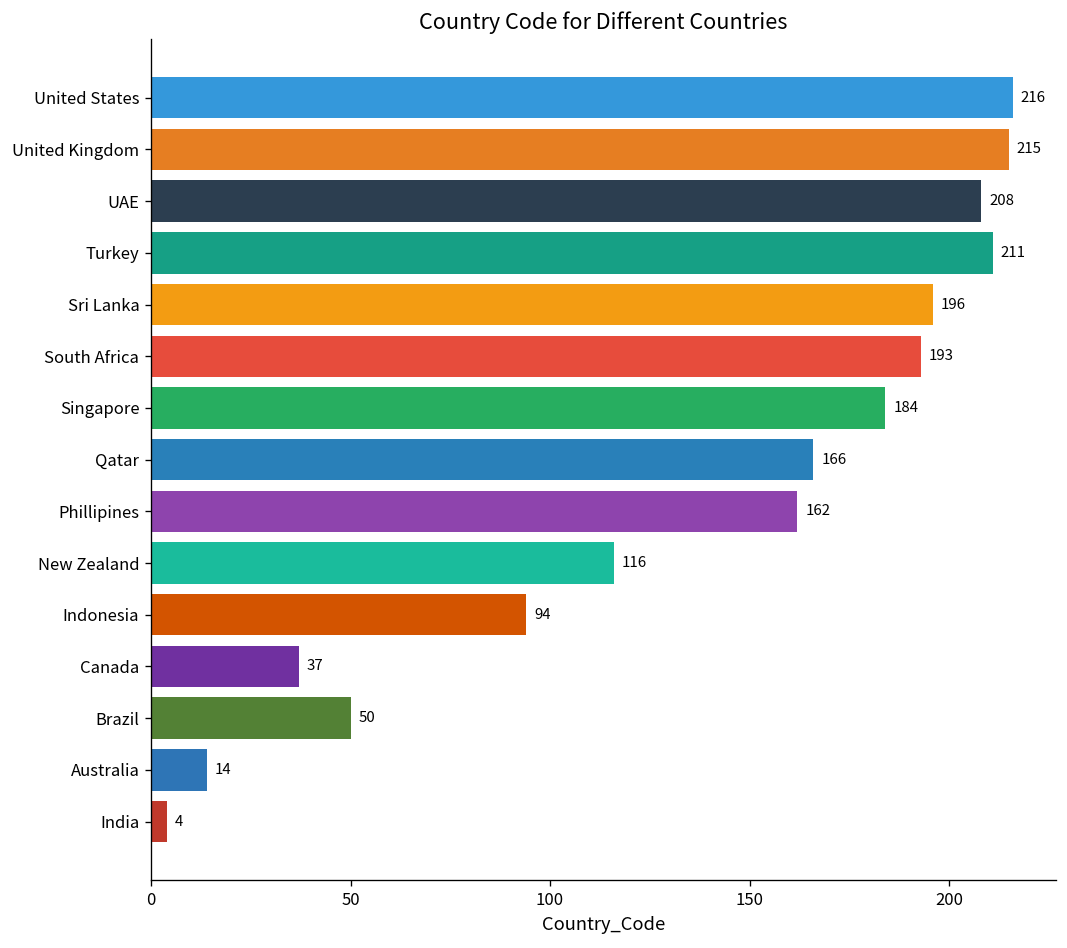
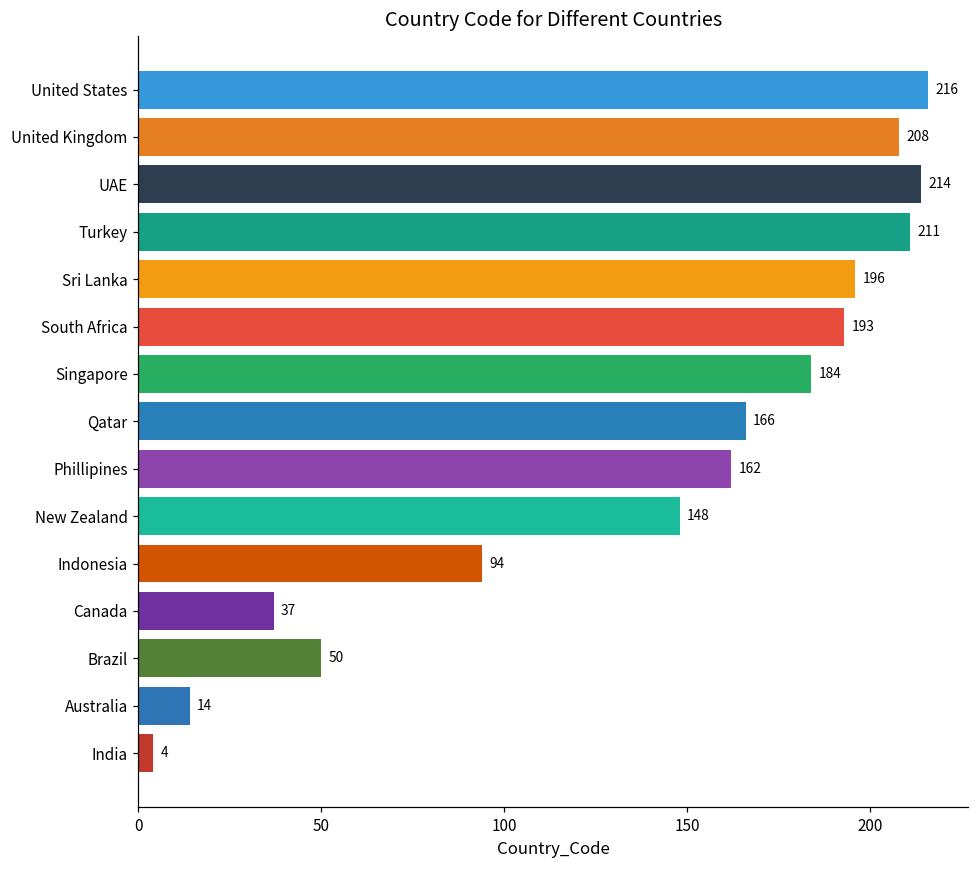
United Kingdom: 215 -> 208
UAE: 208 -> 214
New Zealand: 116 -> 148
